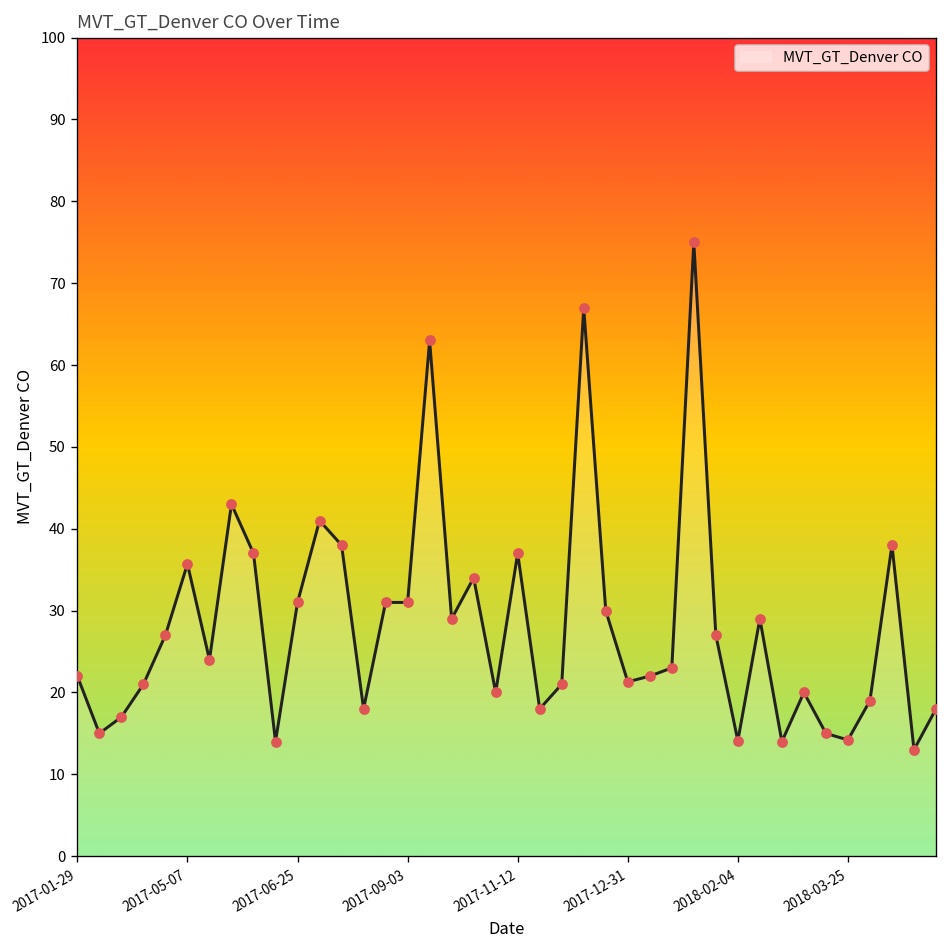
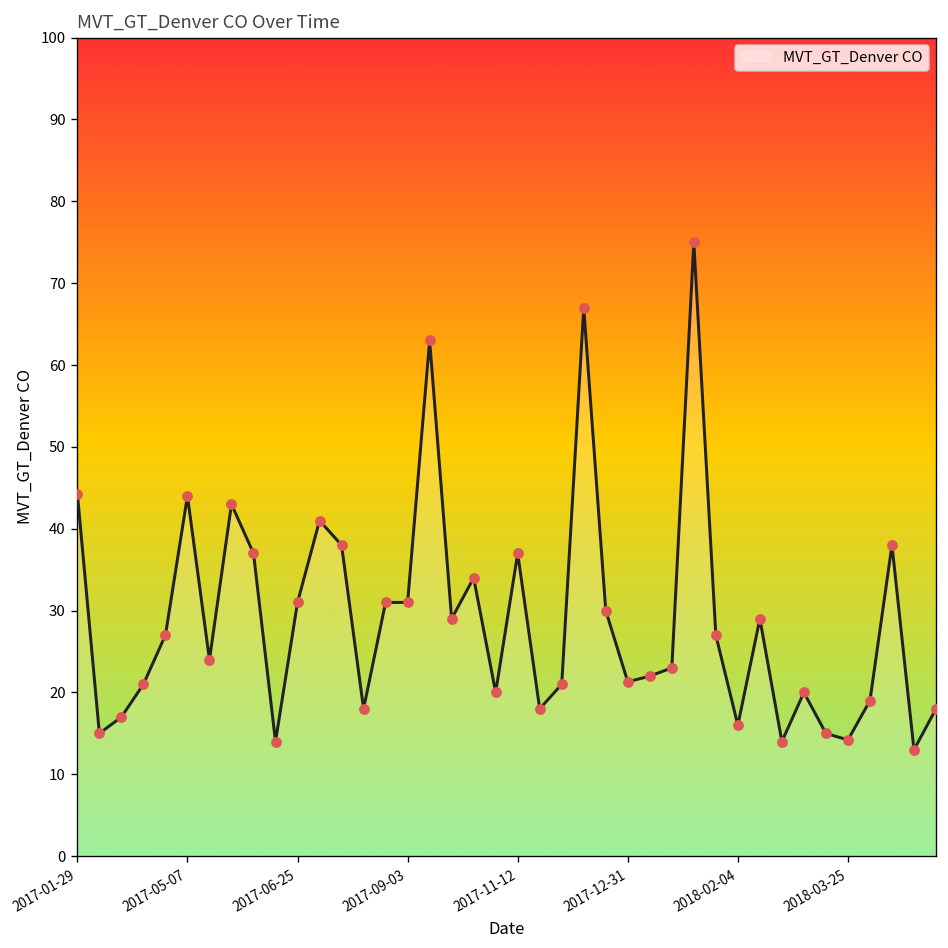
2017-01-29: 22 -> 44
2017-05-07: 36 -> 44
2018-02-04: 14 -> 16
